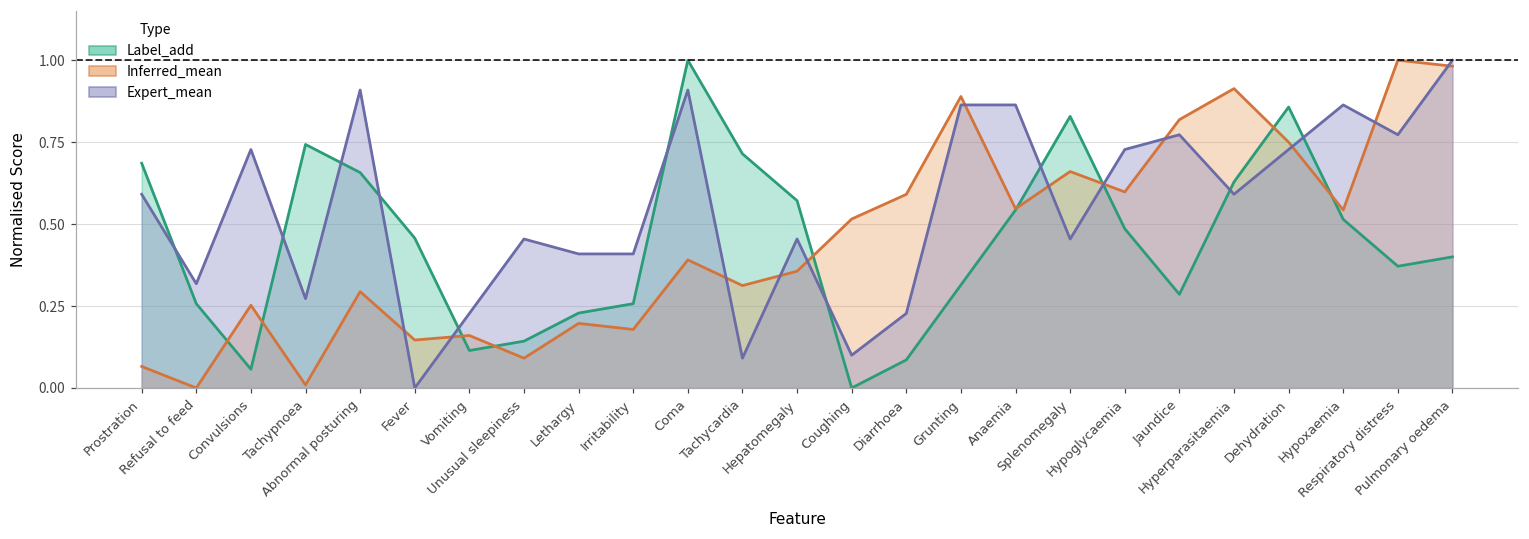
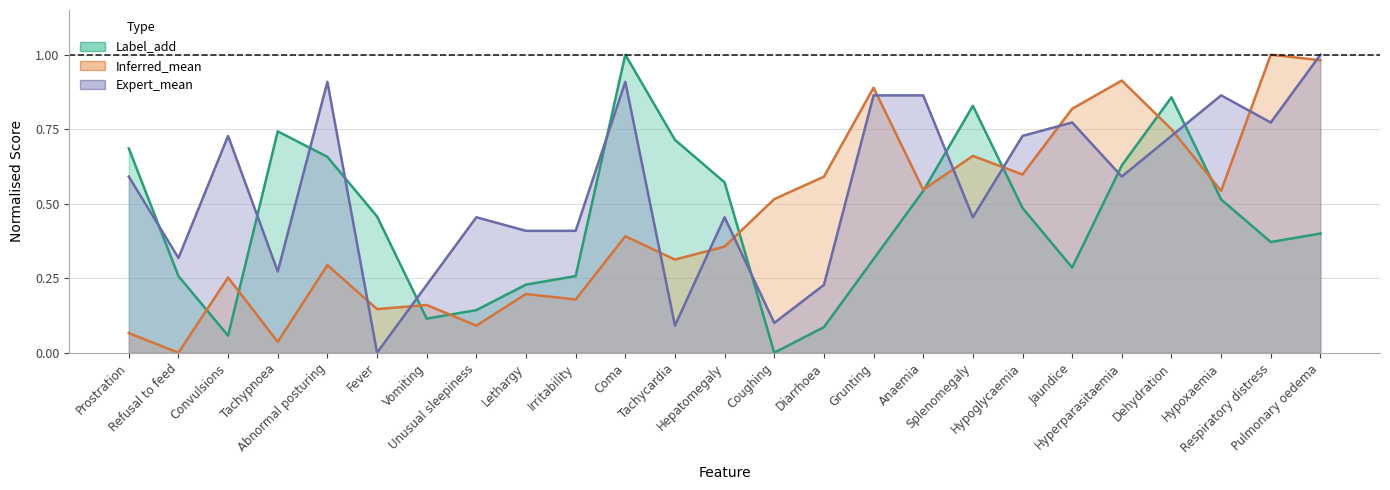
Inferred_mean, Tachypnoea: 0.01 -> 0.04
